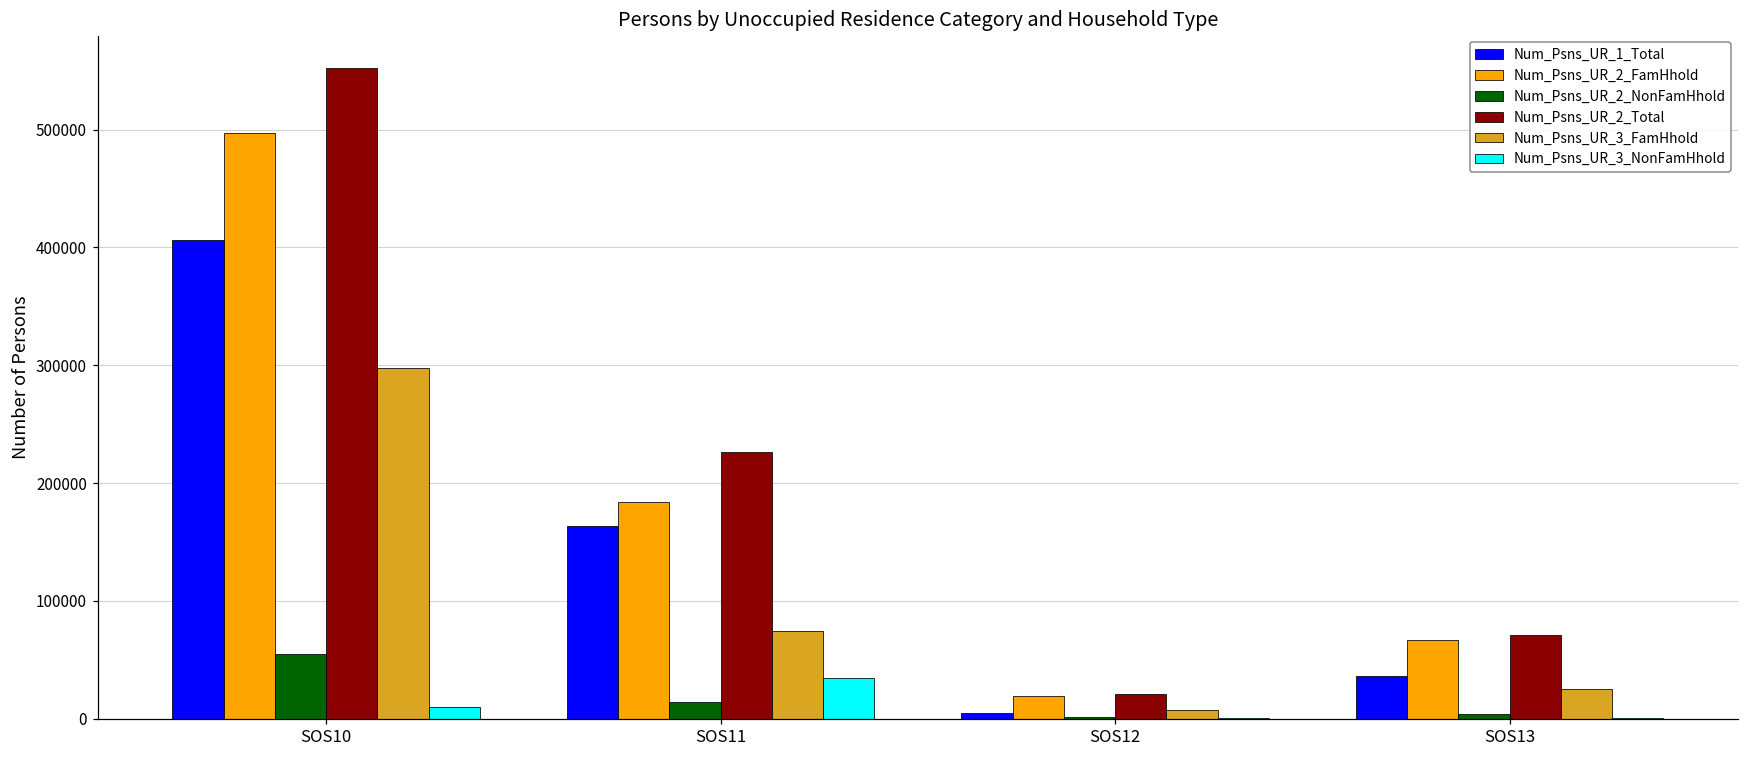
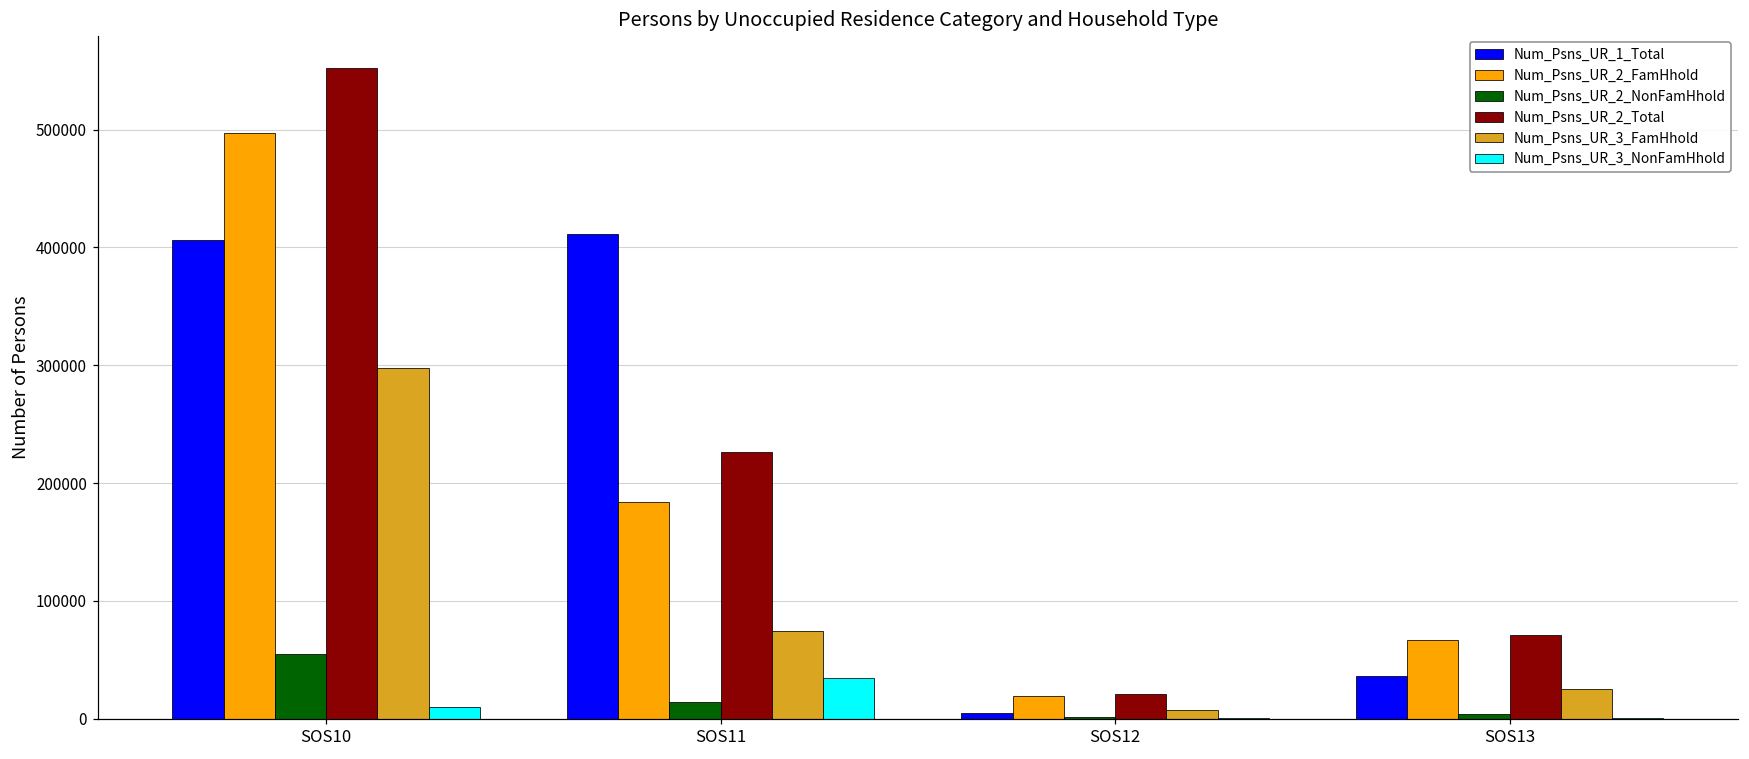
Num_Psns_UR_1_Total, SOS11: 164000 -> 412000
